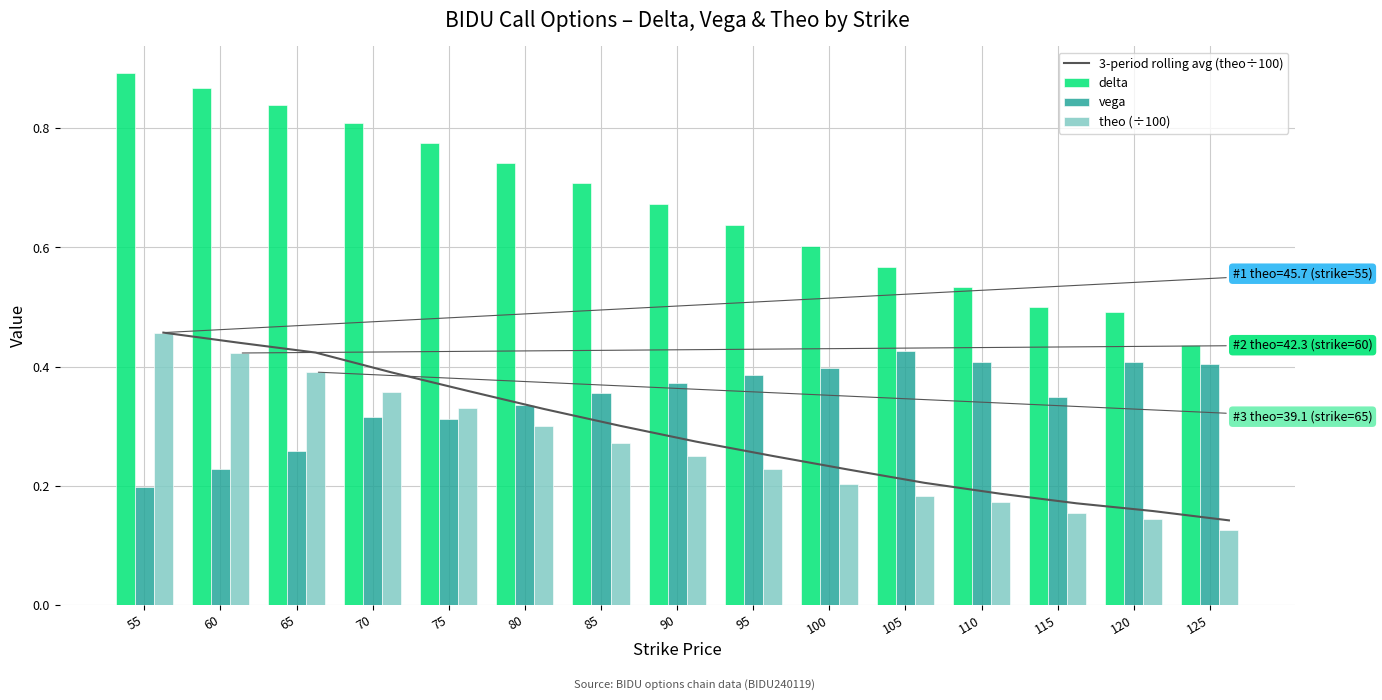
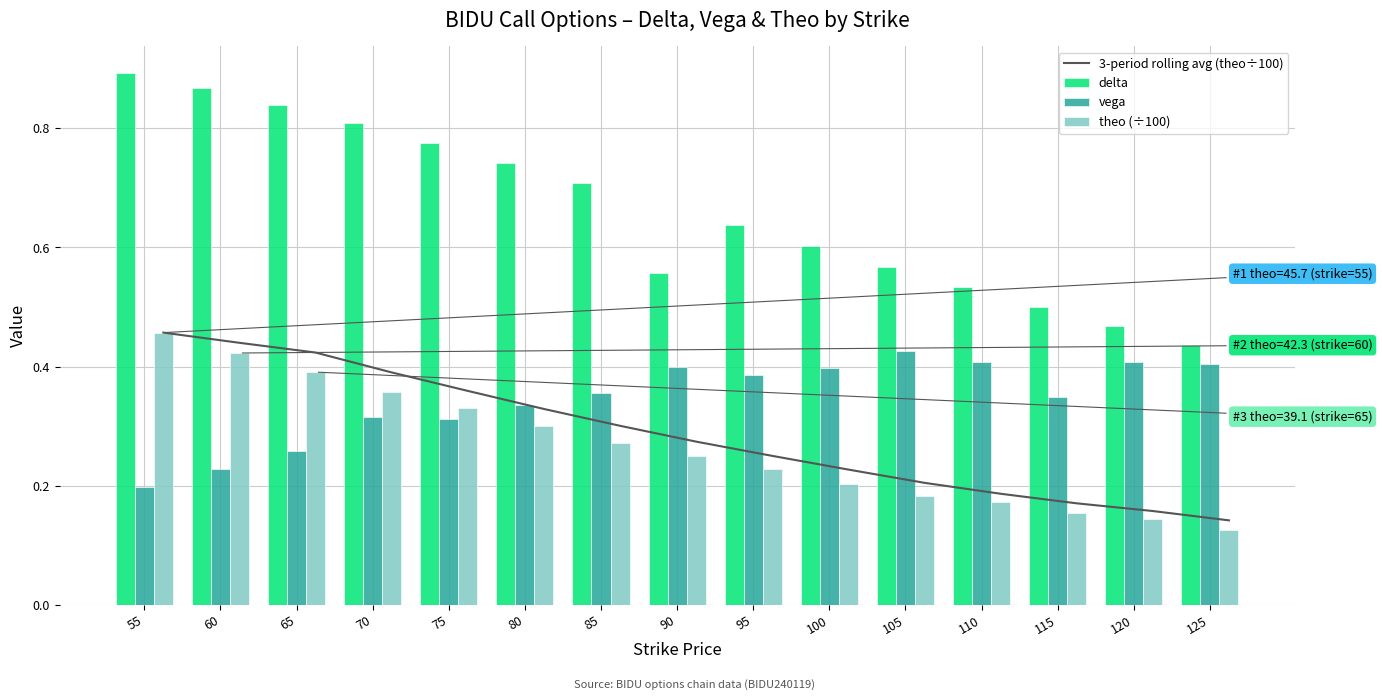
delta, 90: 0.67 -> 0.56
vega, 90: 0.37 -> 0.40
delta, 120: 0.49 -> 0.47
